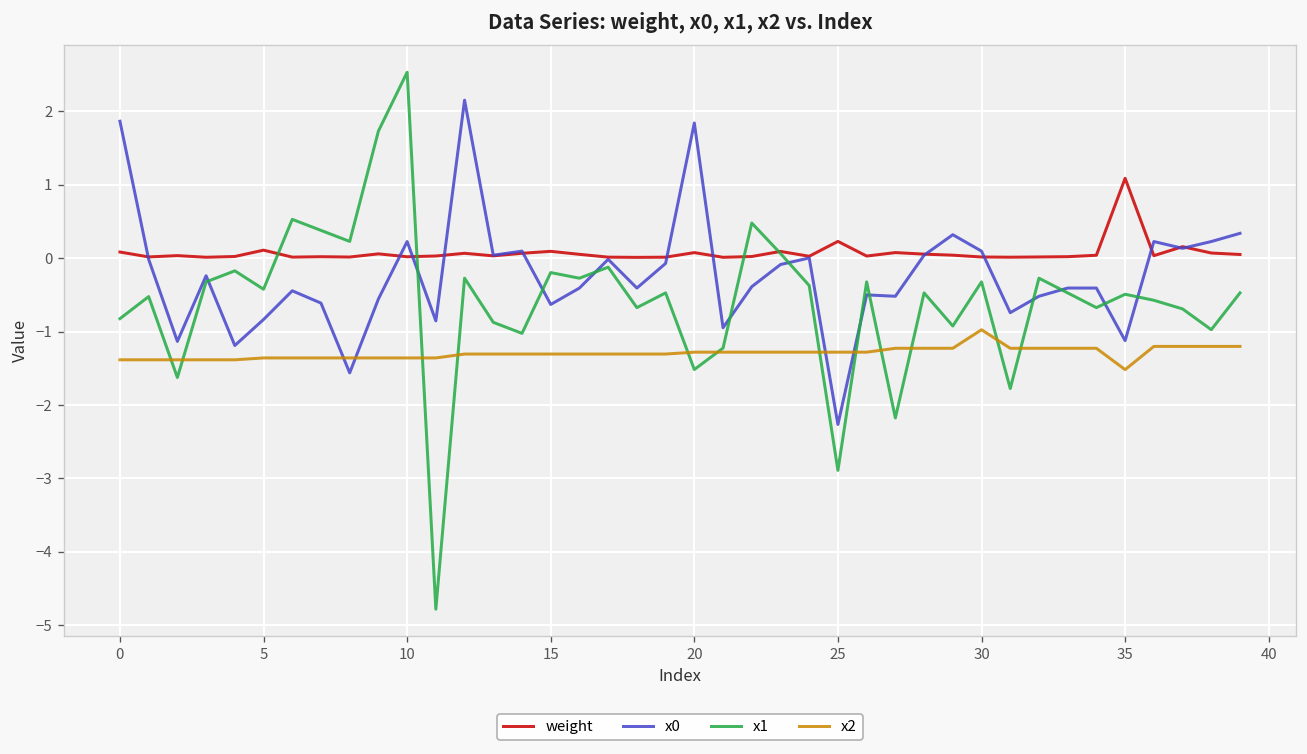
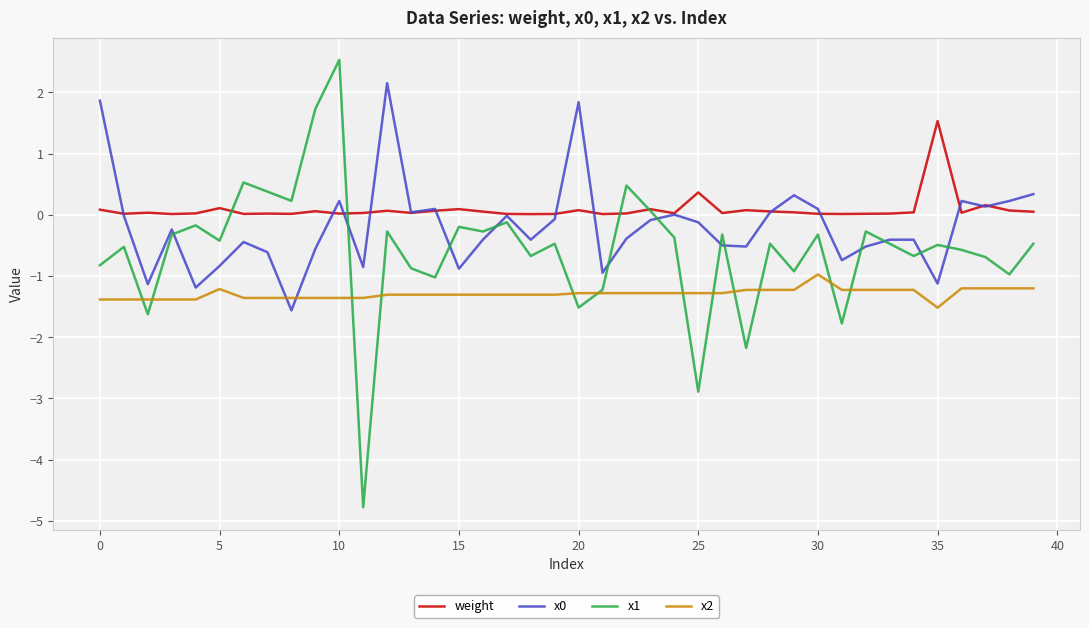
x2, 5: -1.4 -> -1.2
x0, 15: -0.6 -> -0.9
weight, 25: 0.2 -> 0.4
x0, 25: -2.3 -> -0.1
weight, 35: 1.1 -> 1.5
